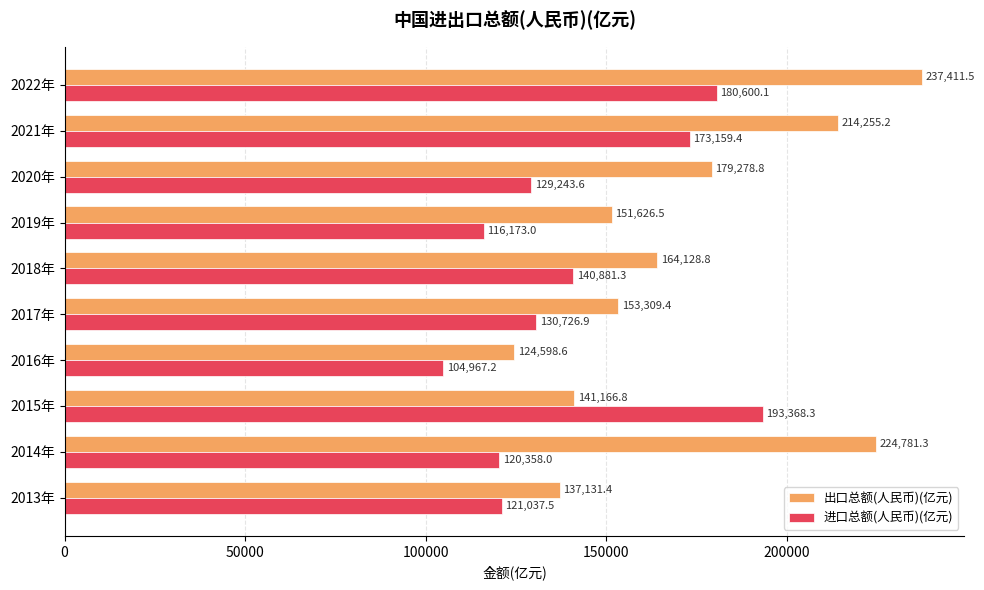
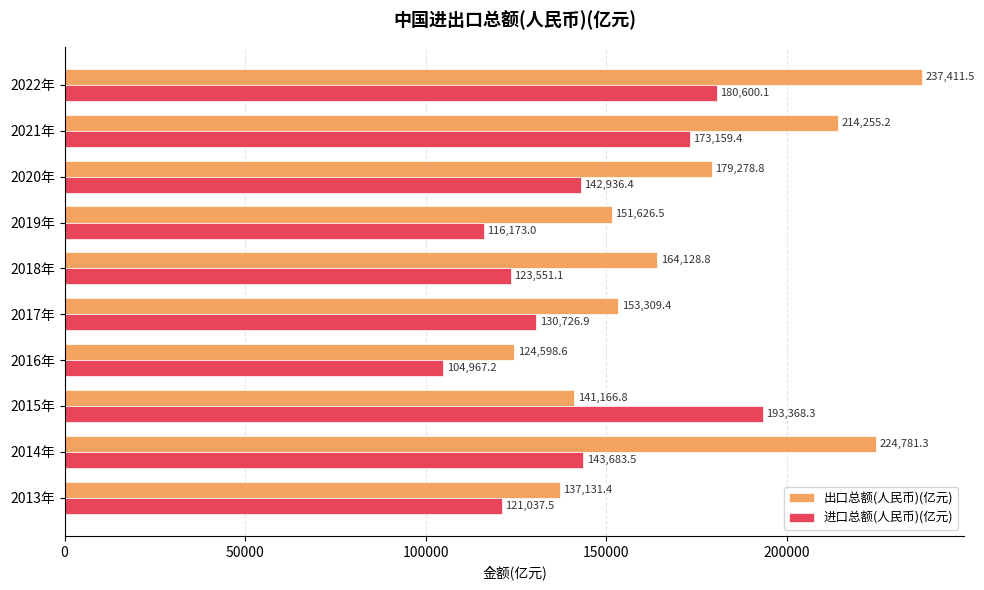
进口总额(人民币)(亿元), 2020年: 129,243.6 -> 142,936.4
进口总额(人民币)(亿元), 2018年: 140,881.3 -> 123,551.1
进口总额(人民币)(亿元), 2014年: 120,358.0 -> 143,683.5
